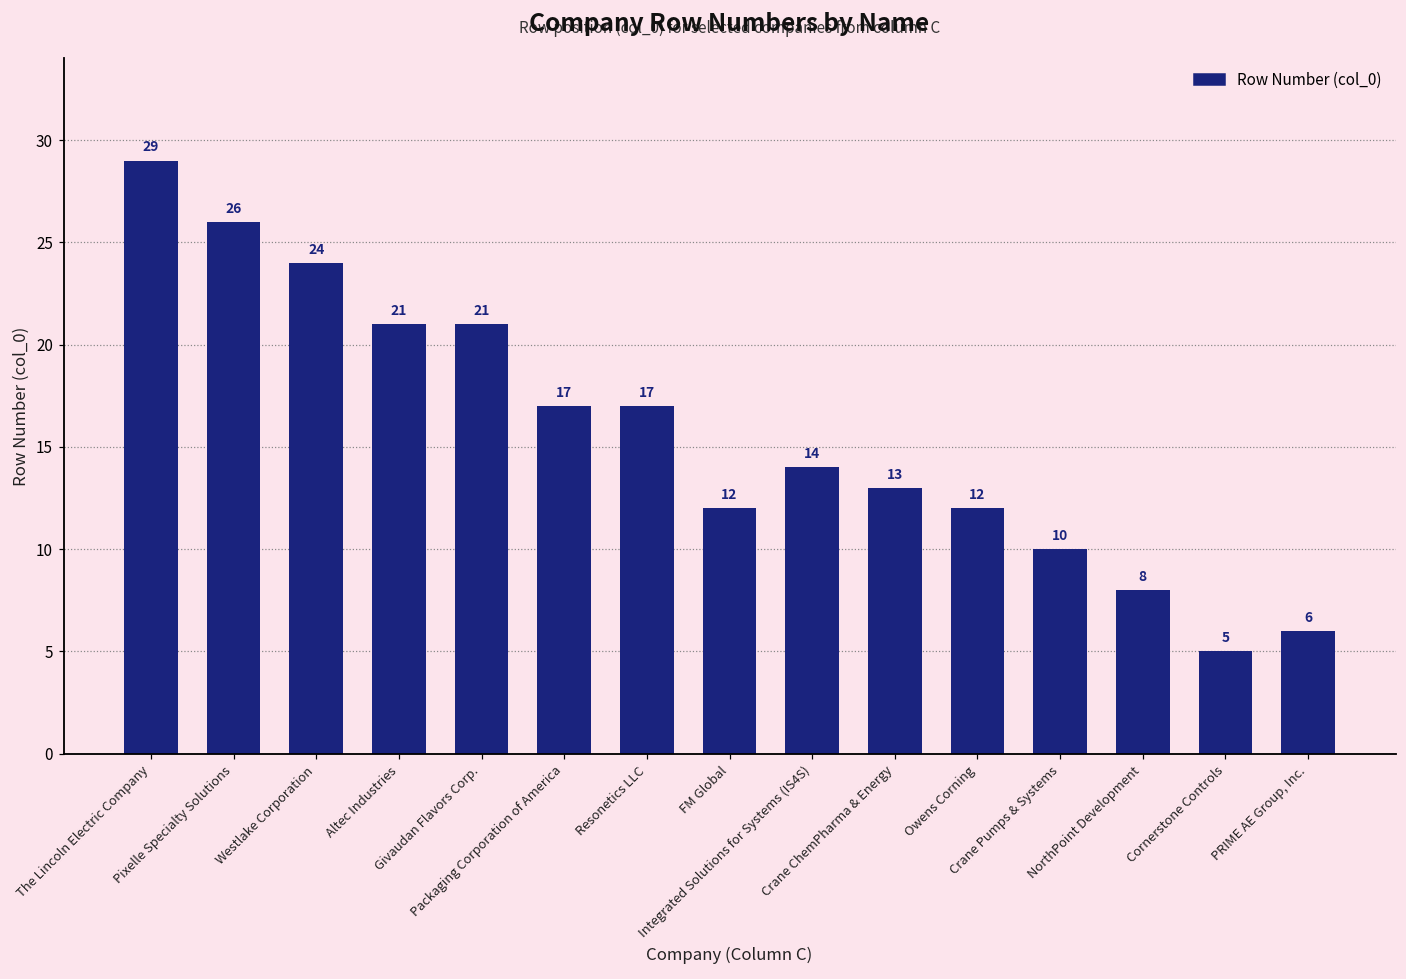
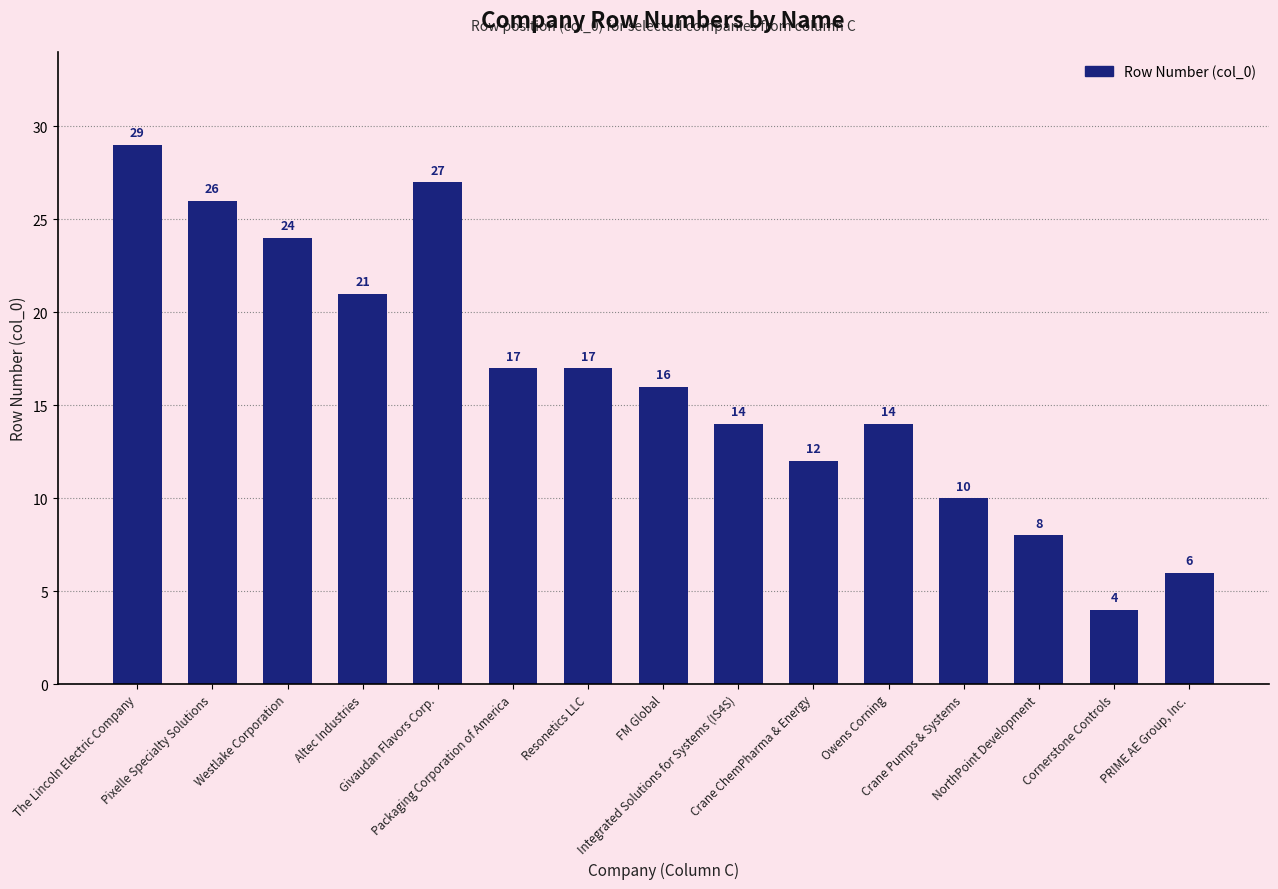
Givaudan Flavors Corp.: 21 -> 27
FM Global: 12 -> 16
Crane ChemPharma & Energy: 13 -> 12
Owens Corning: 12 -> 14
Cornerstone Controls: 5 -> 4
